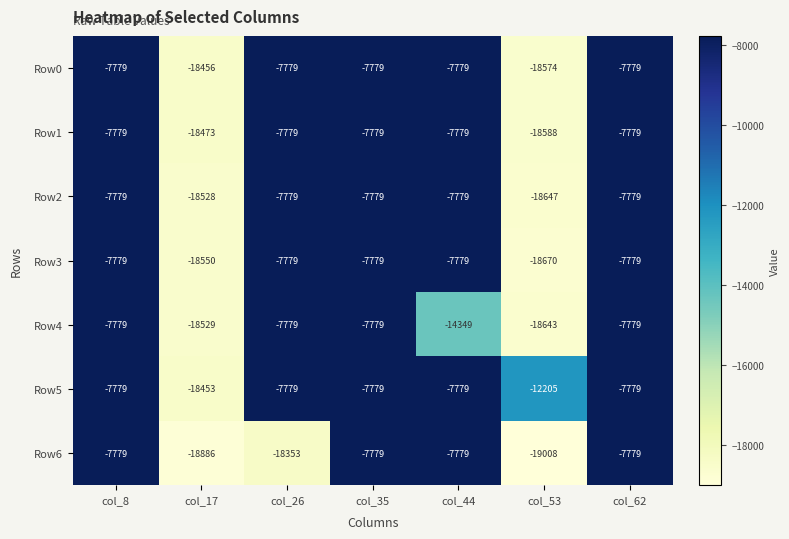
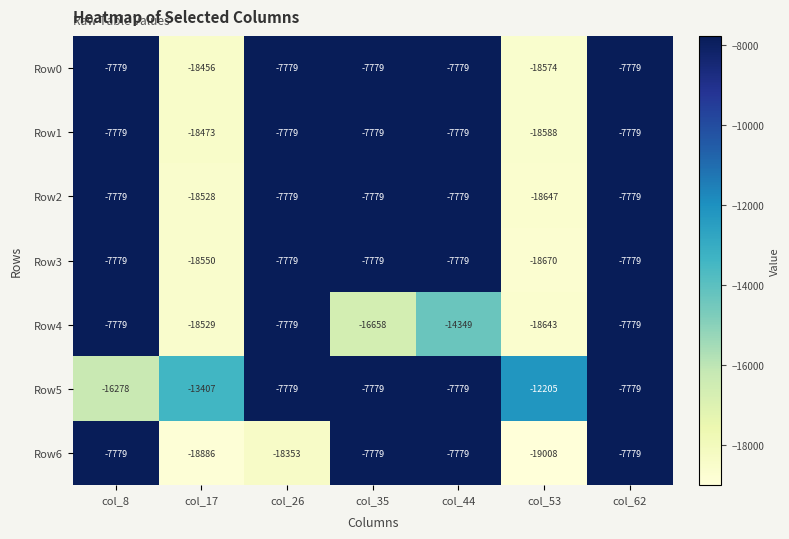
Row4, col_35: -7779 -> -16658
Row5, col_8: -7779 -> -16278
Row5, col_17: -18453 -> -13407
